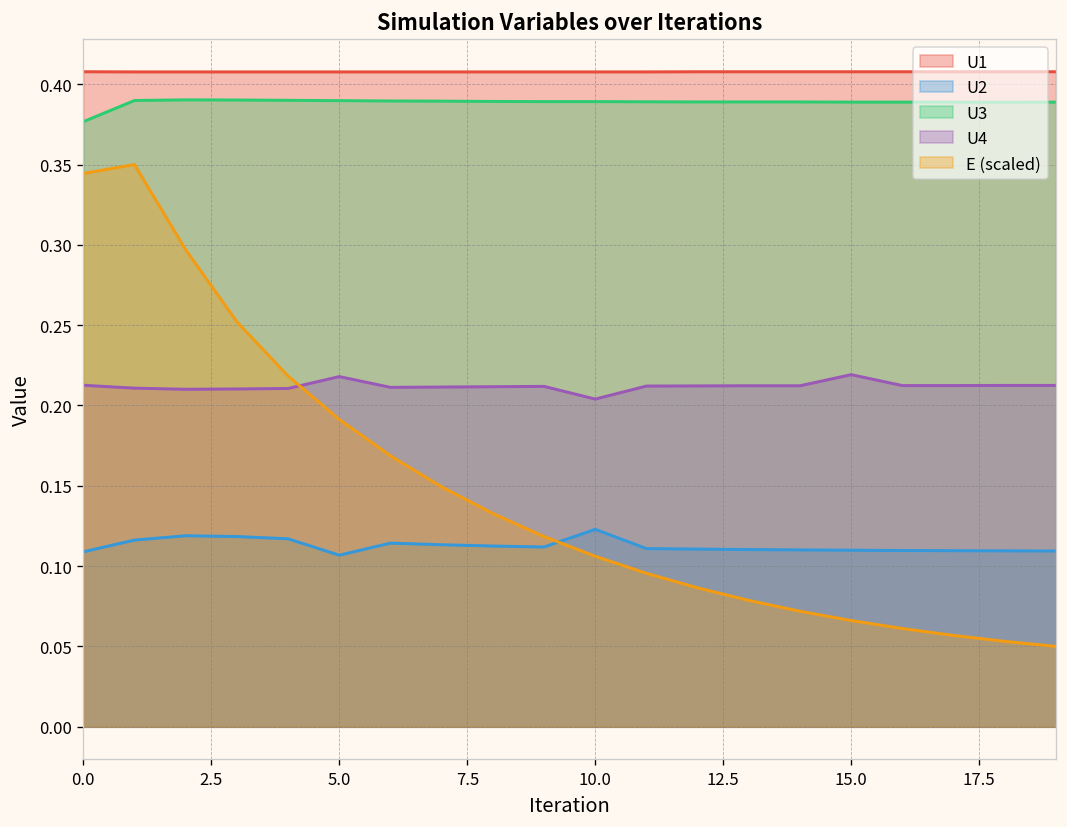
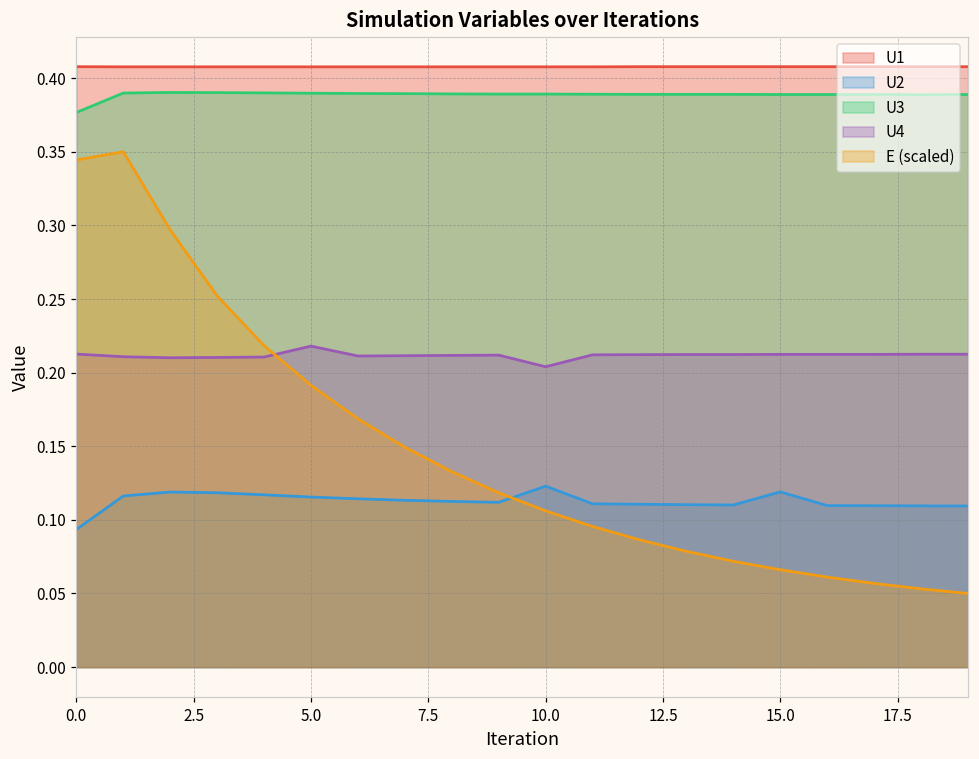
U2, 0.0: 0.109 -> 0.093
U2, 5.0: 0.107 -> 0.116
U2, 15.0: 0.110 -> 0.119
U4, 15.0: 0.219 -> 0.212
